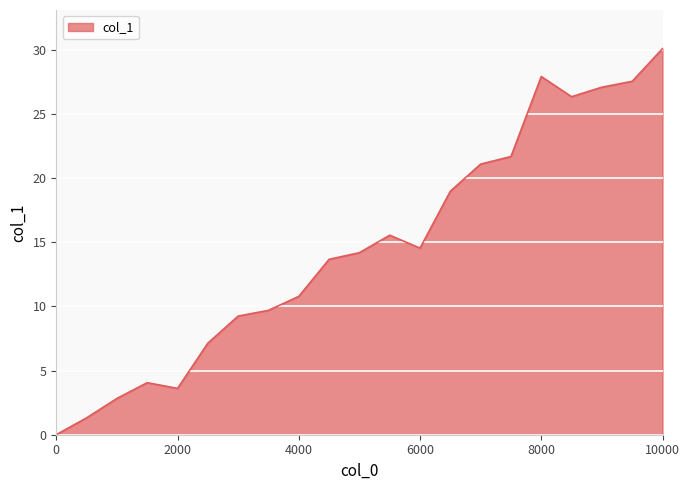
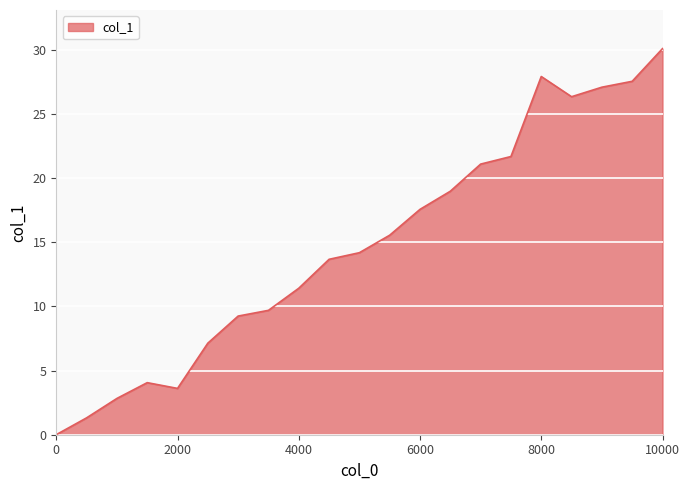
4000: 10.8 -> 11.4
6000: 14.6 -> 17.6
